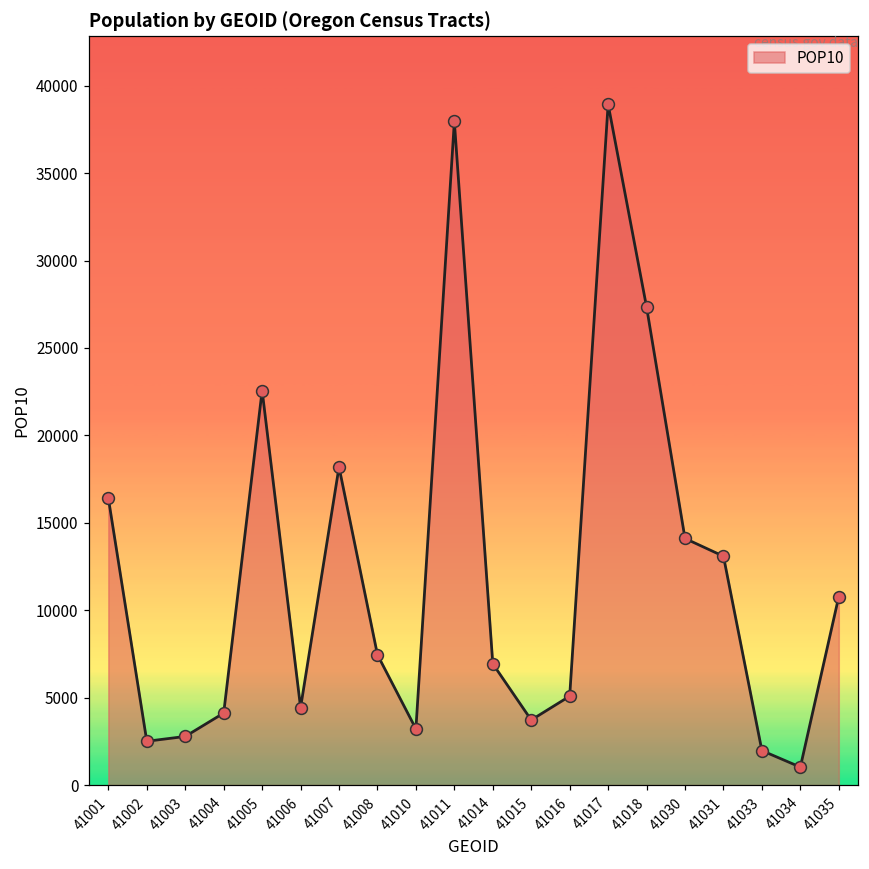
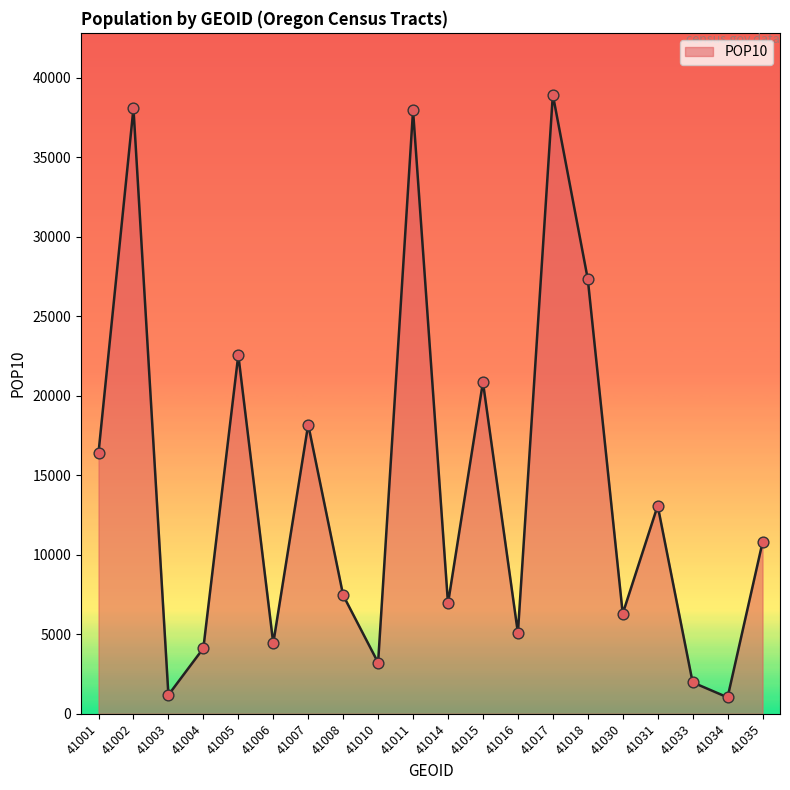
41002: 2500 -> 38100
41003: 2800 -> 1200
41015: 3700 -> 20900
41030: 14100 -> 6300
